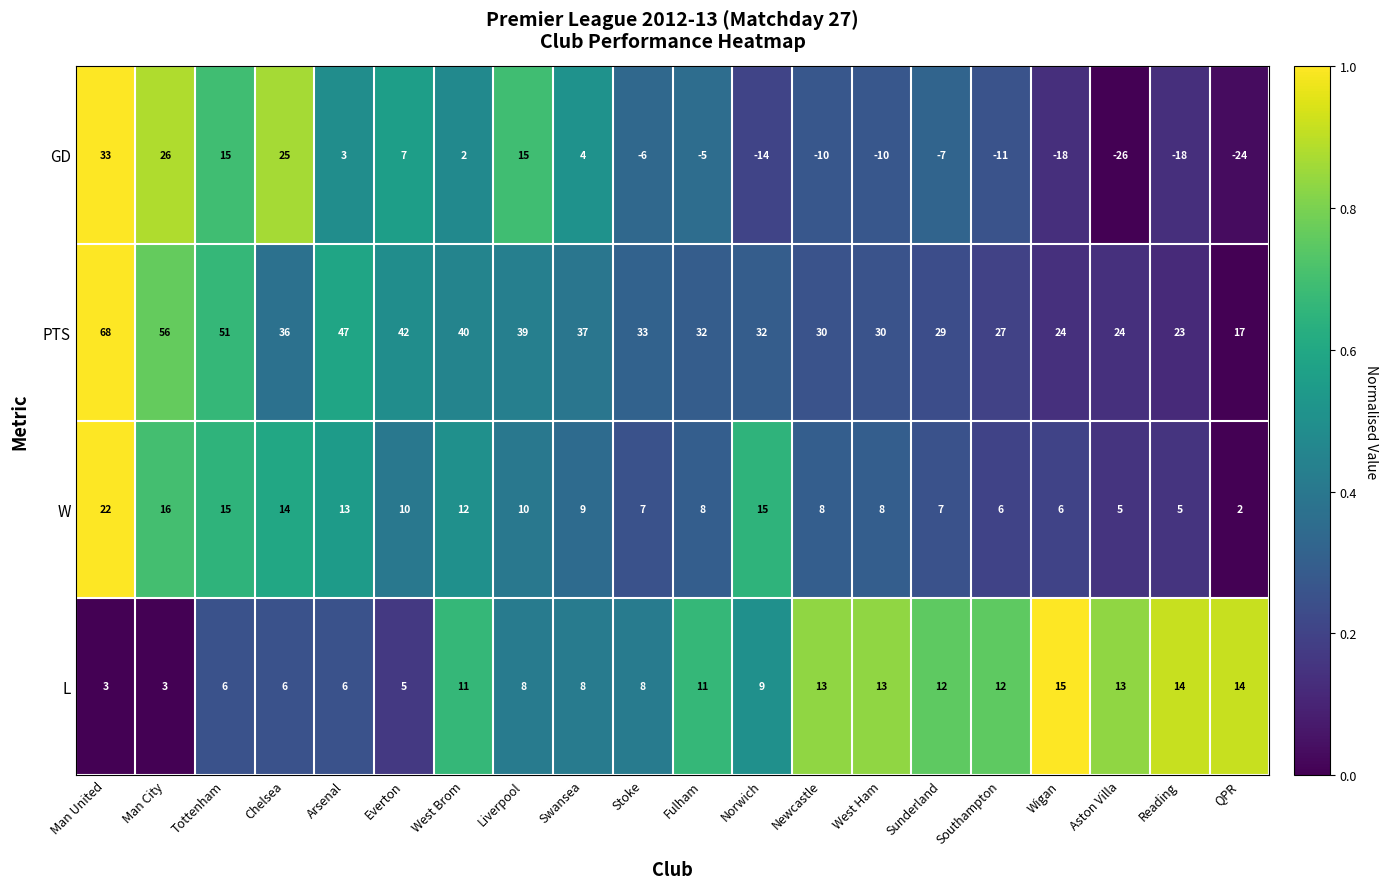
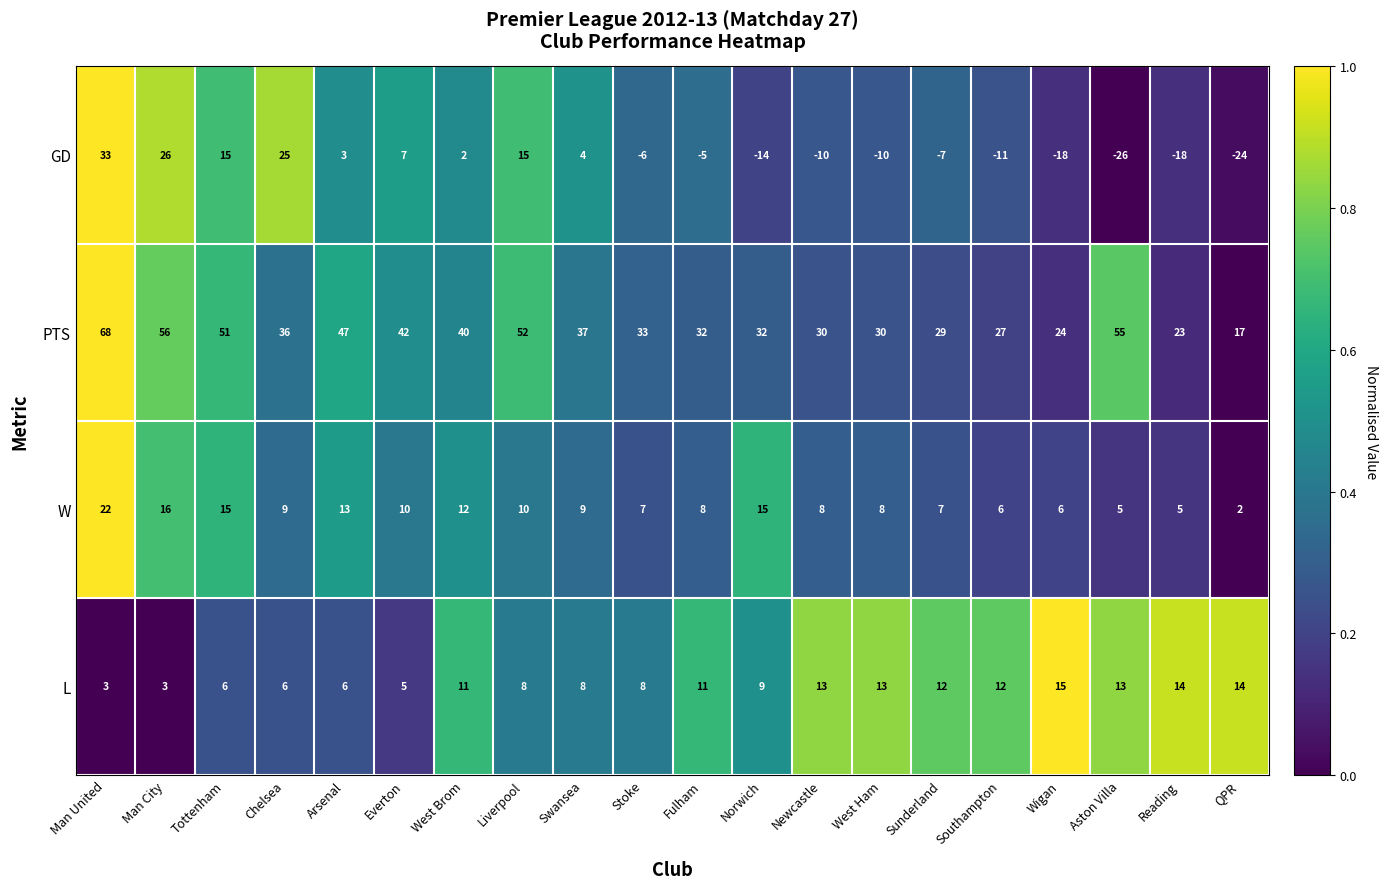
PTS, Liverpool: 39 -> 52
PTS, Aston Villa: 24 -> 55
W, Chelsea: 14 -> 9
